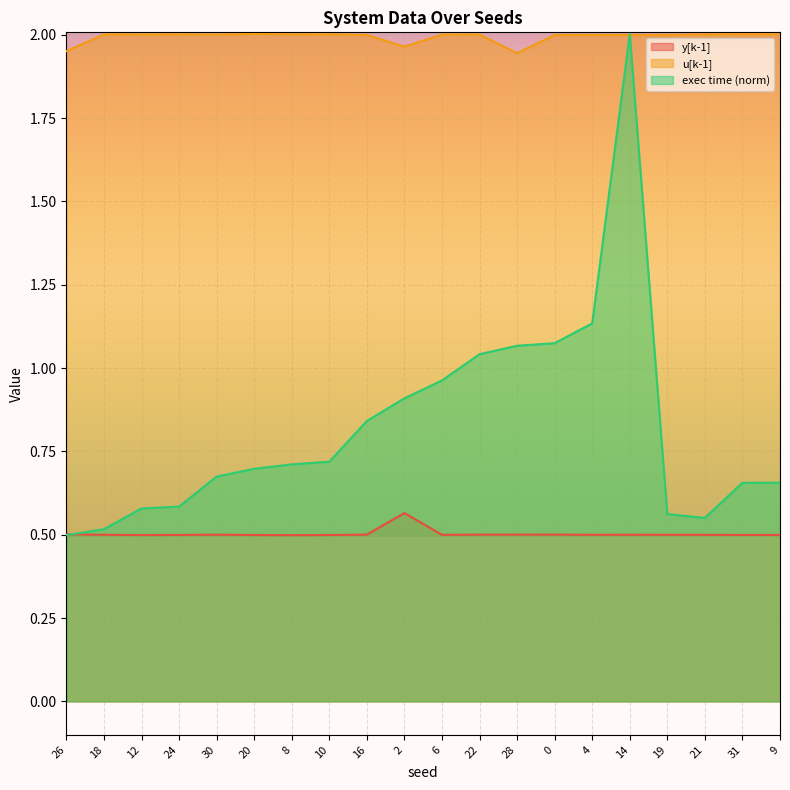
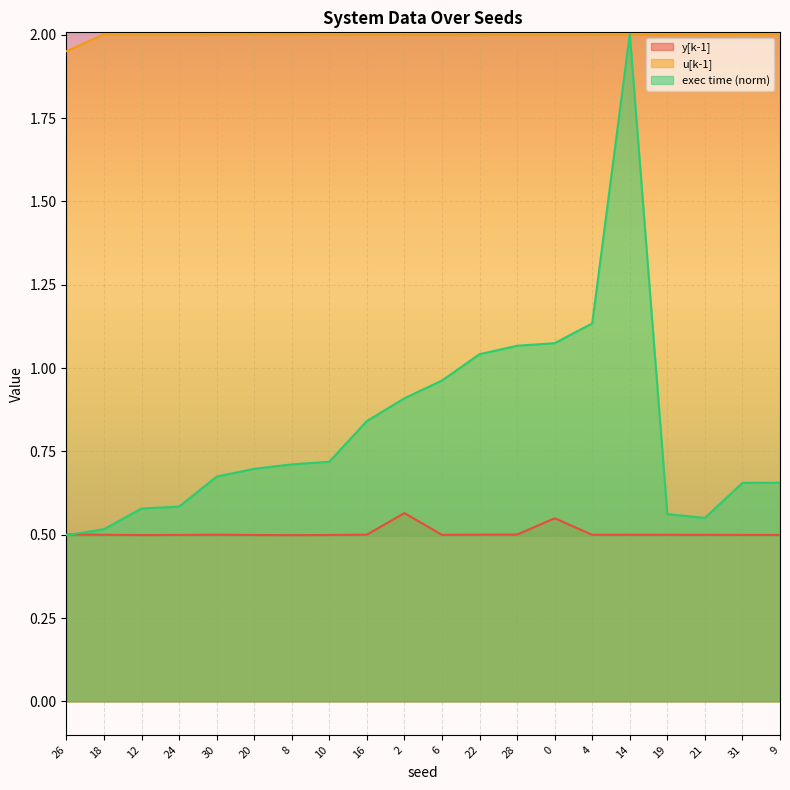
u[k-1], 2: 1.96 -> 2.00
u[k-1], 28: 1.94 -> 2.00
y[k-1], 0: 0.50 -> 0.55
